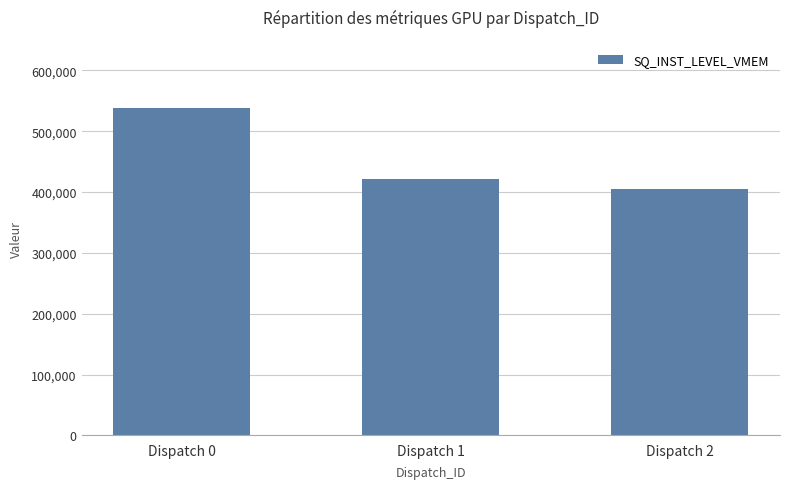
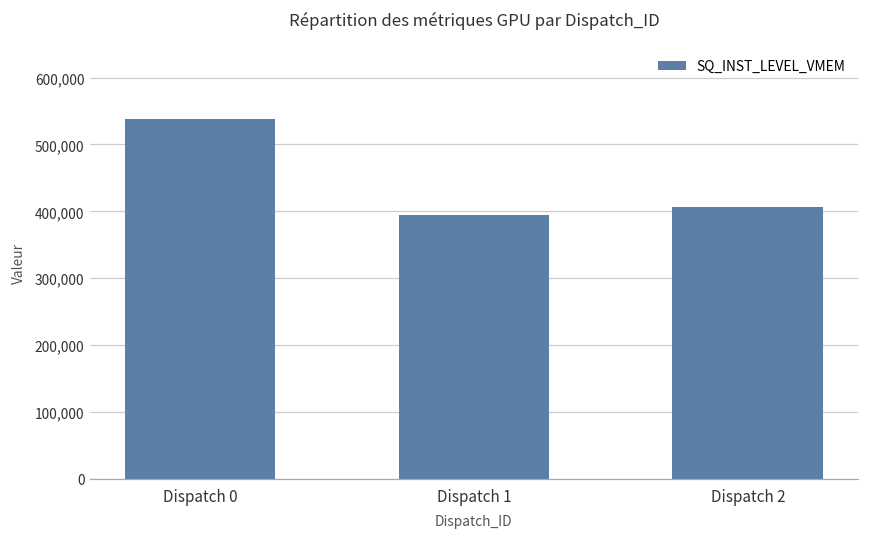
Dispatch 1: 420,000 -> 390,000
